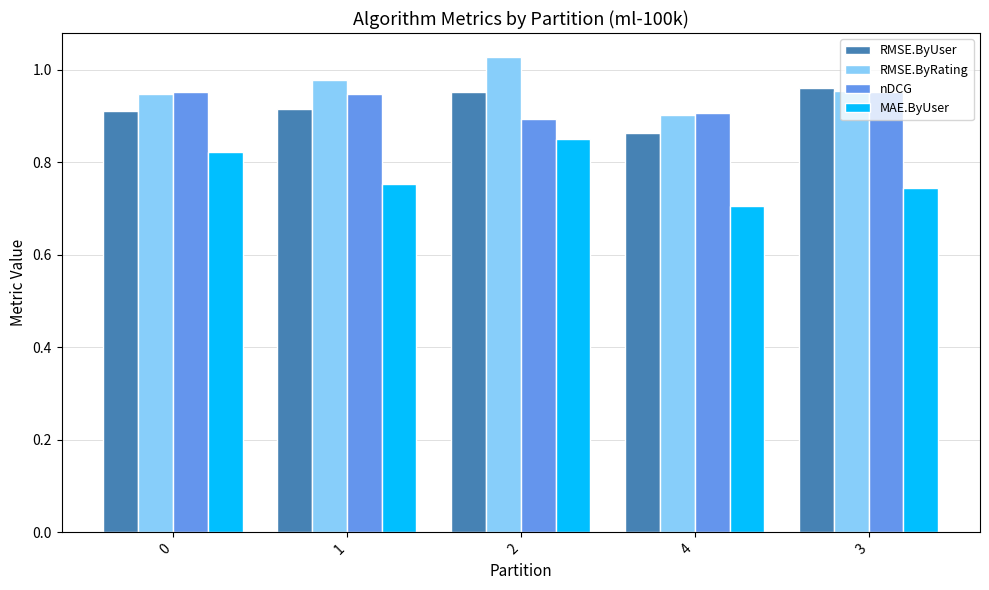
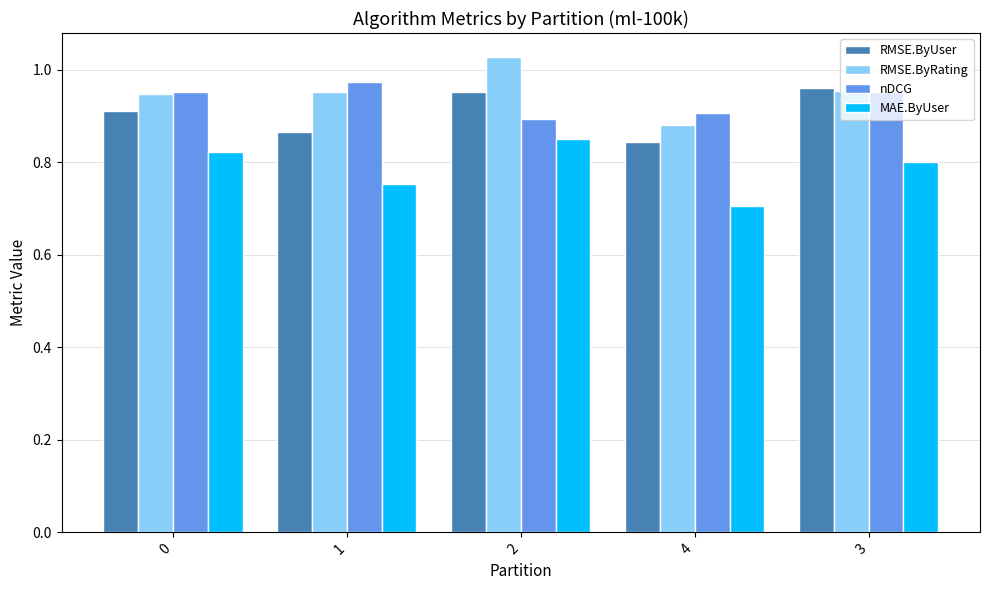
RMSE.ByUser, 1: 0.92 -> 0.87
RMSE.ByRating, 1: 0.98 -> 0.95
nDCG, 1: 0.95 -> 0.97
RMSE.ByUser, 4: 0.86 -> 0.84
RMSE.ByRating, 4: 0.90 -> 0.88
MAE.ByUser, 3: 0.74 -> 0.80
